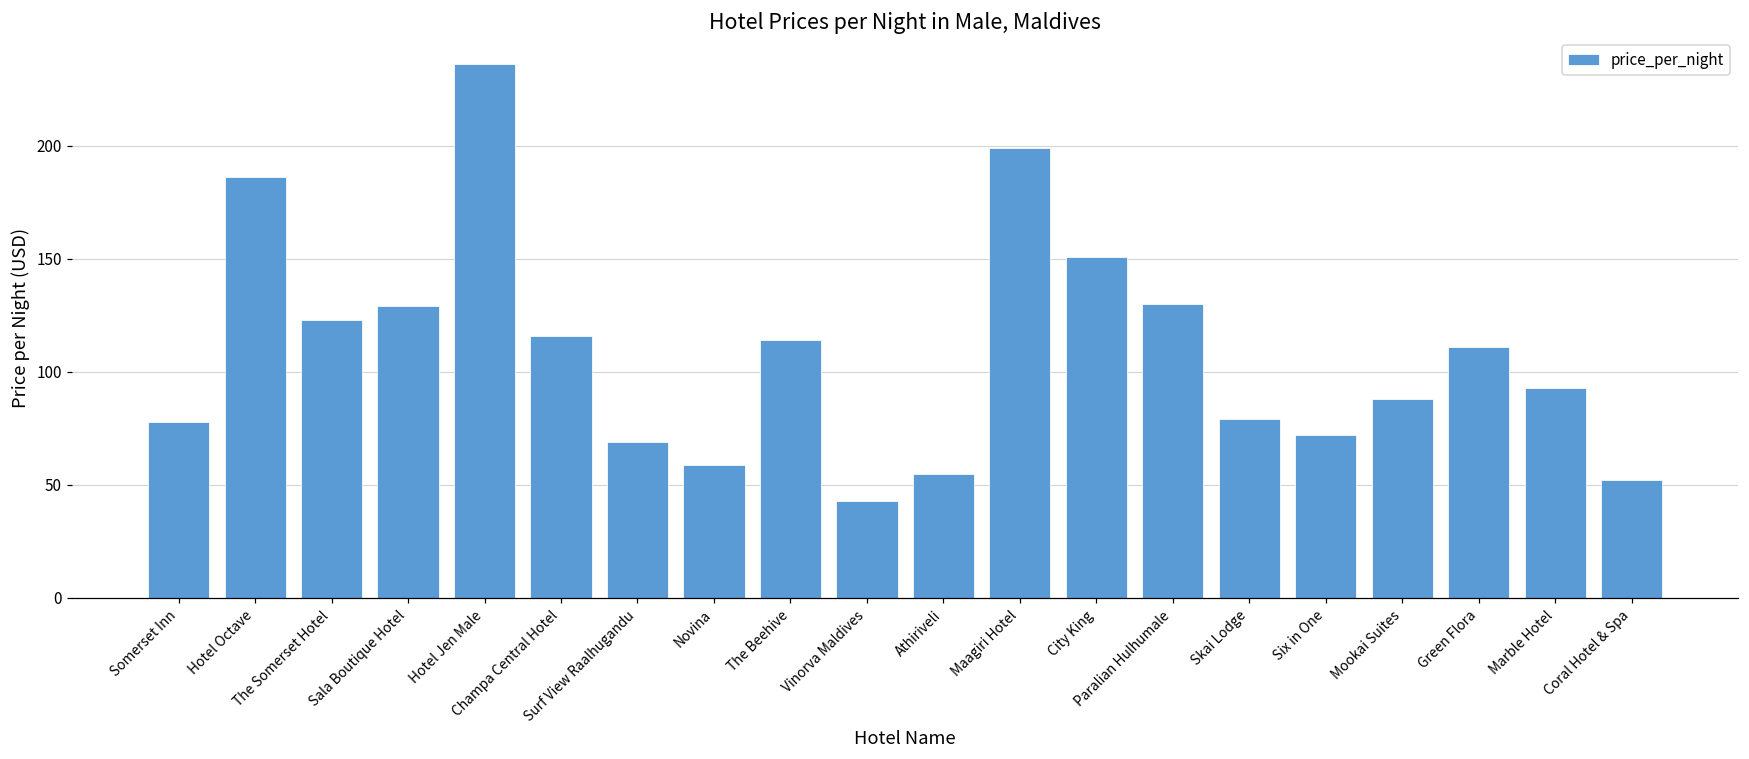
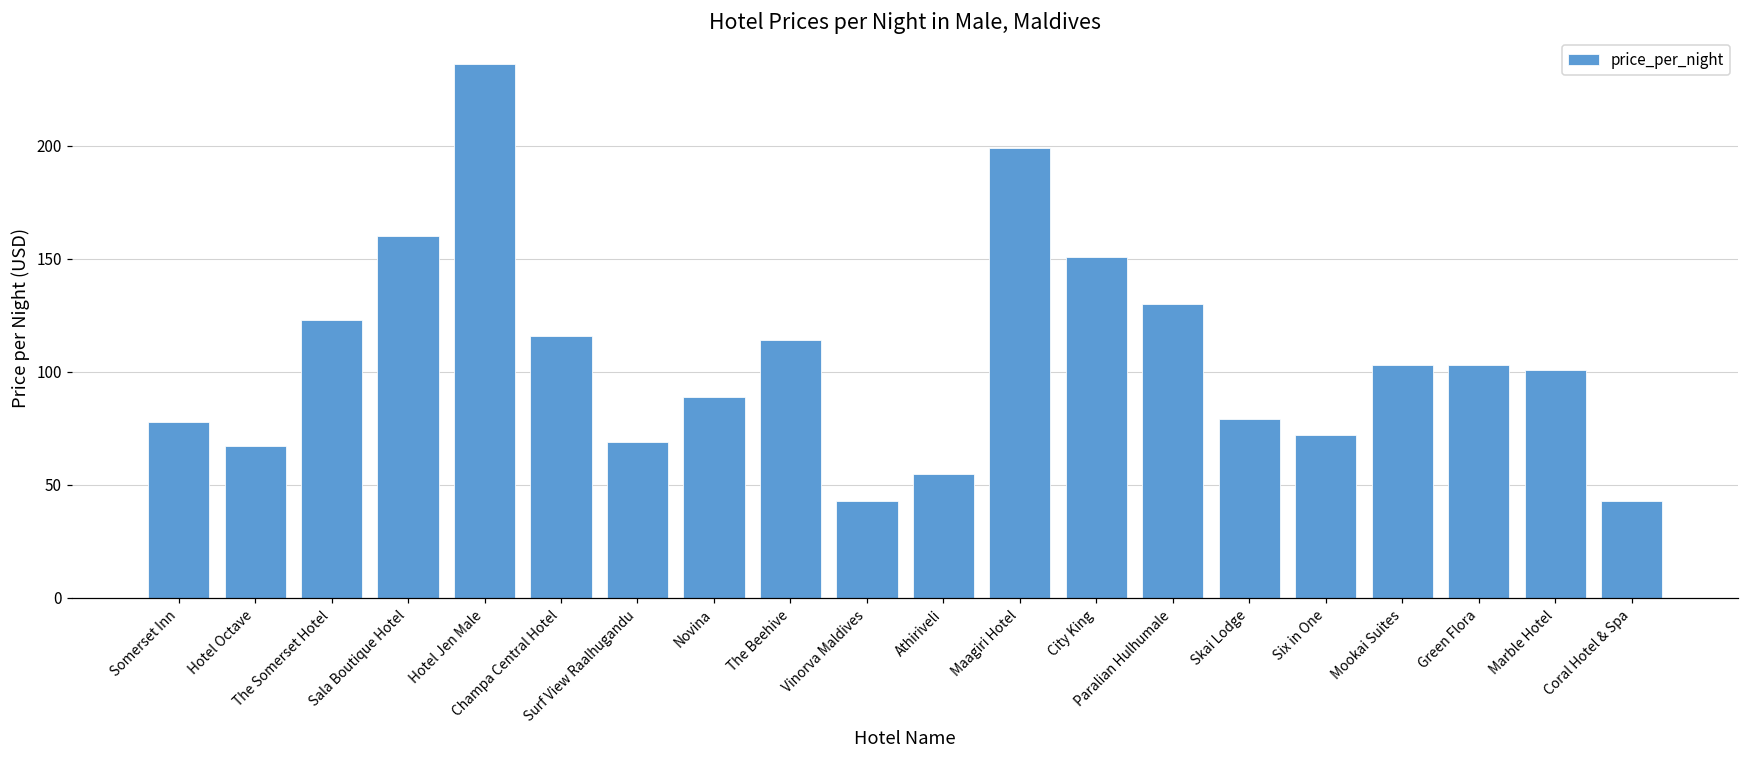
Hotel Octave: 186 -> 67
Sala Boutique Hotel: 129 -> 160
Novina: 59 -> 89
Mookai Suites: 88 -> 103
Green Flora: 111 -> 103
Marble Hotel: 93 -> 101
Coral Hotel & Spa: 52 -> 43
